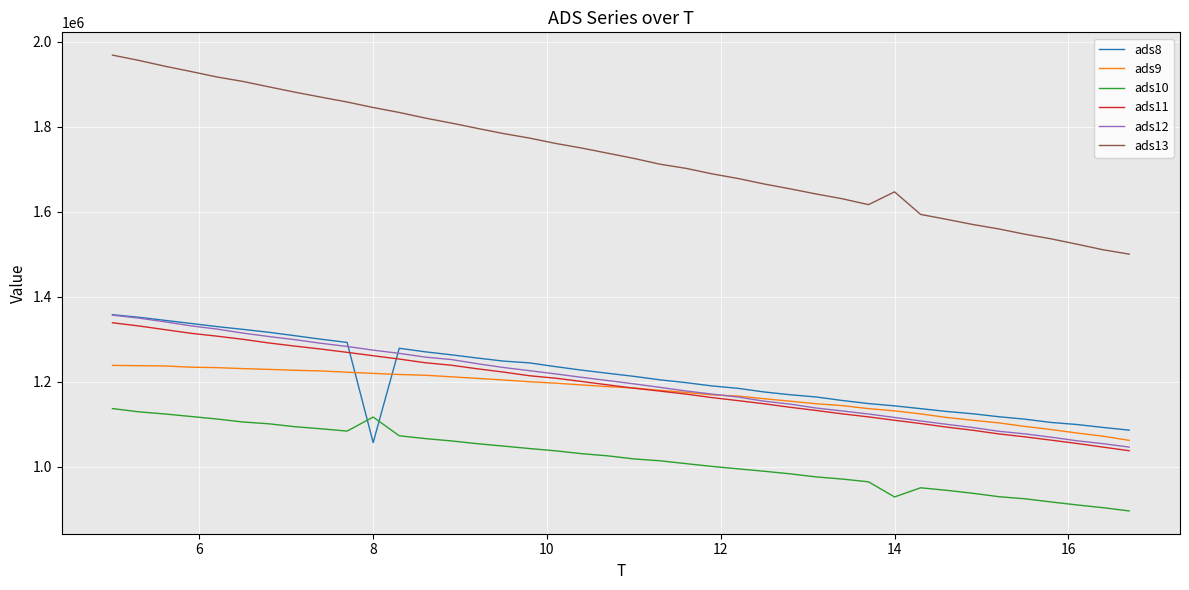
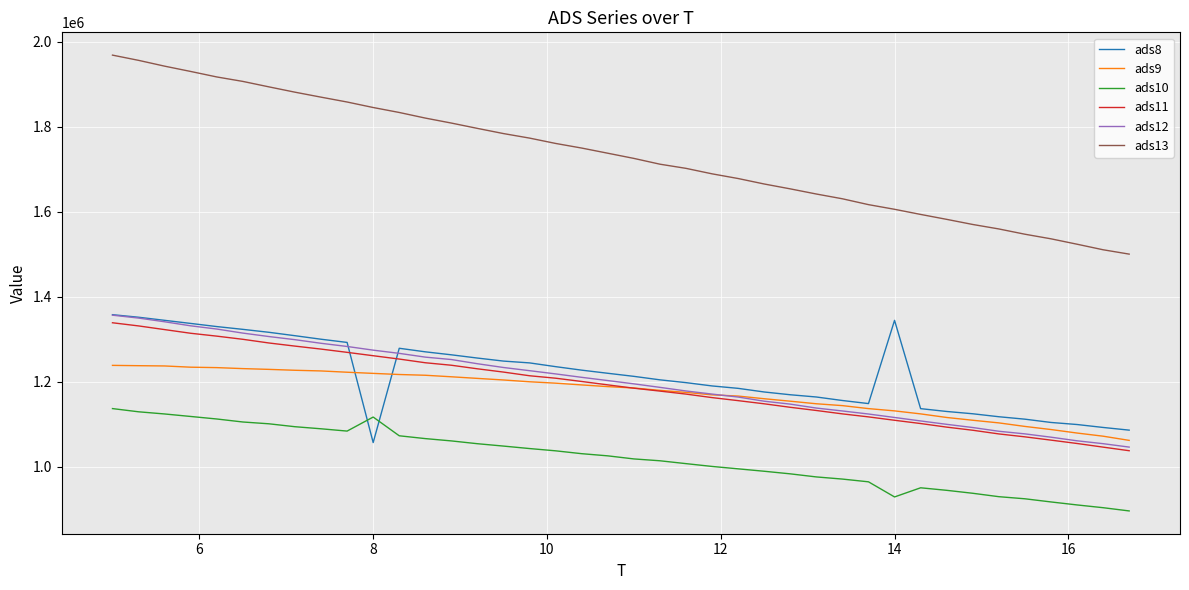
ads8, 14: 1140000 -> 1340000
ads13, 14: 1650000 -> 1610000
